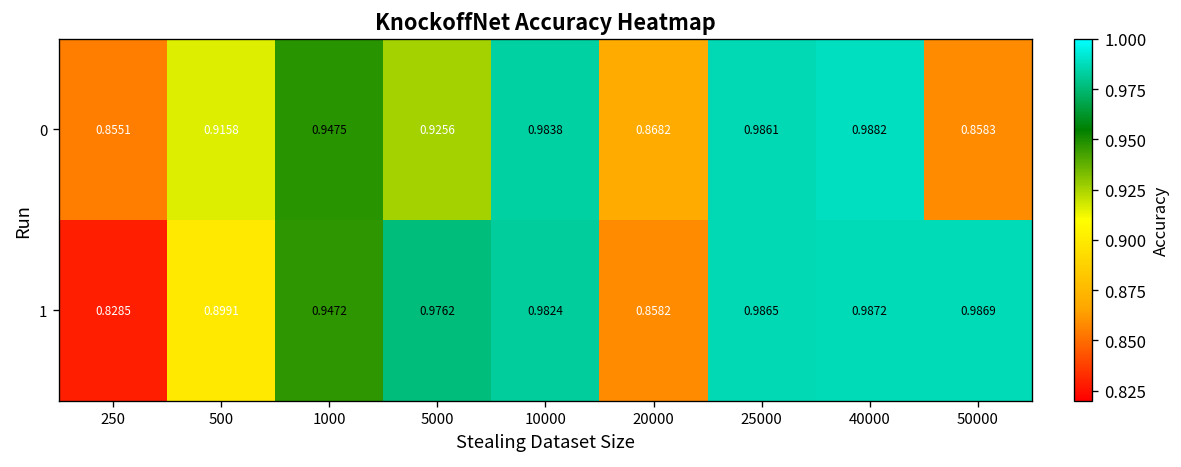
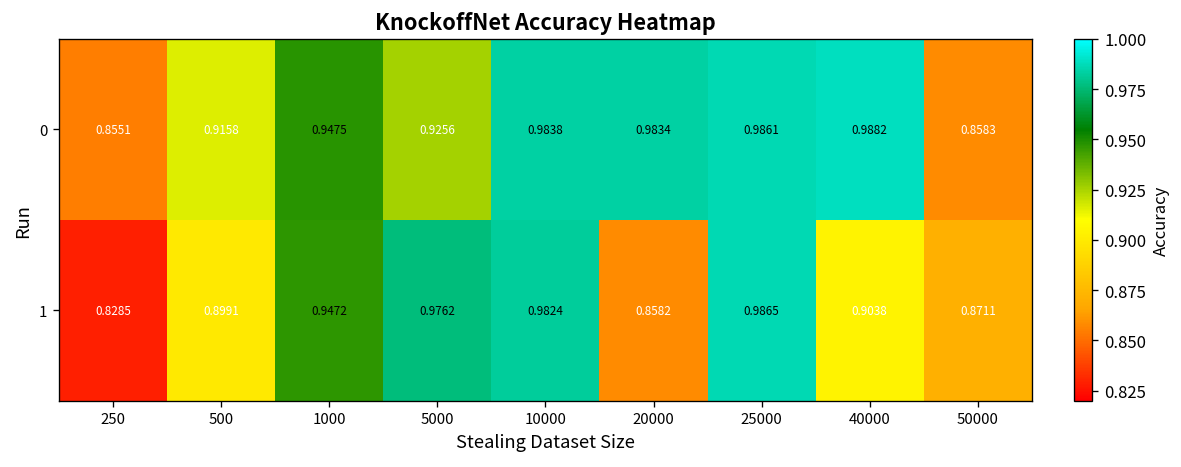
0, 20000: 0.8682 -> 0.9834
1, 40000: 0.9872 -> 0.9038
1, 50000: 0.9869 -> 0.8711
